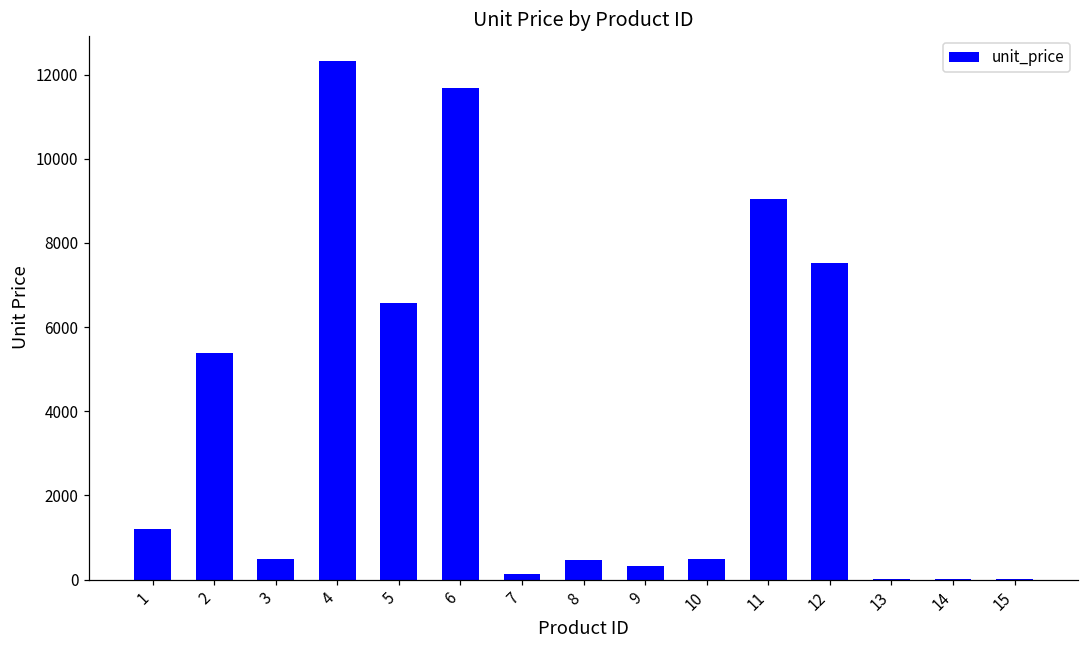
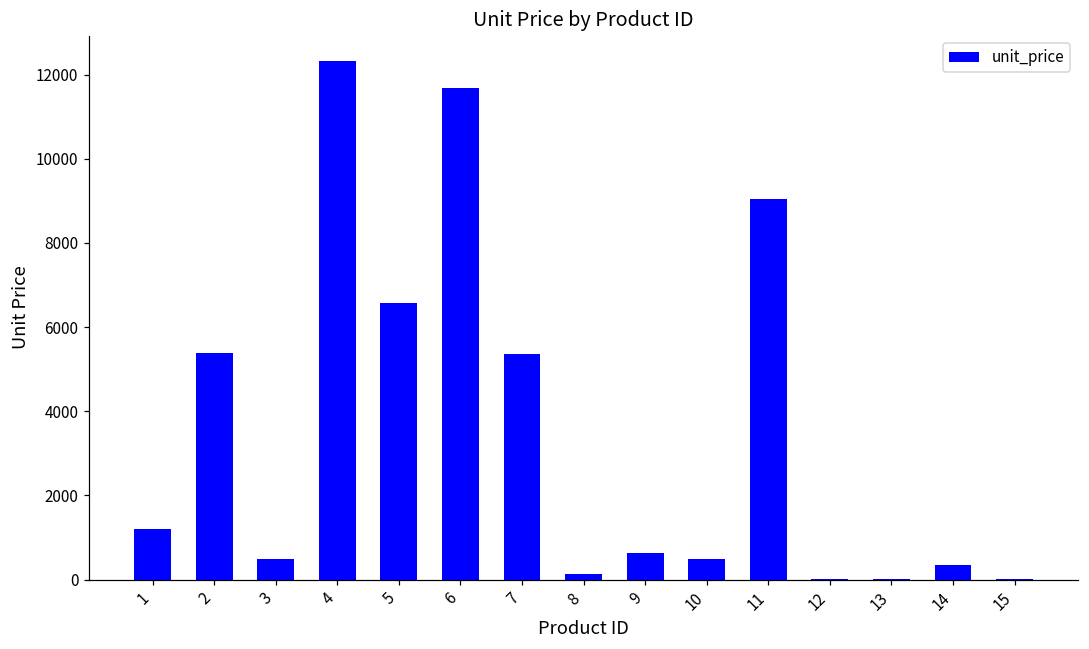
7: 100 -> 5400
8: 500 -> 100
9: 300 -> 600
12: 7500 -> 0
14: 0 -> 400
